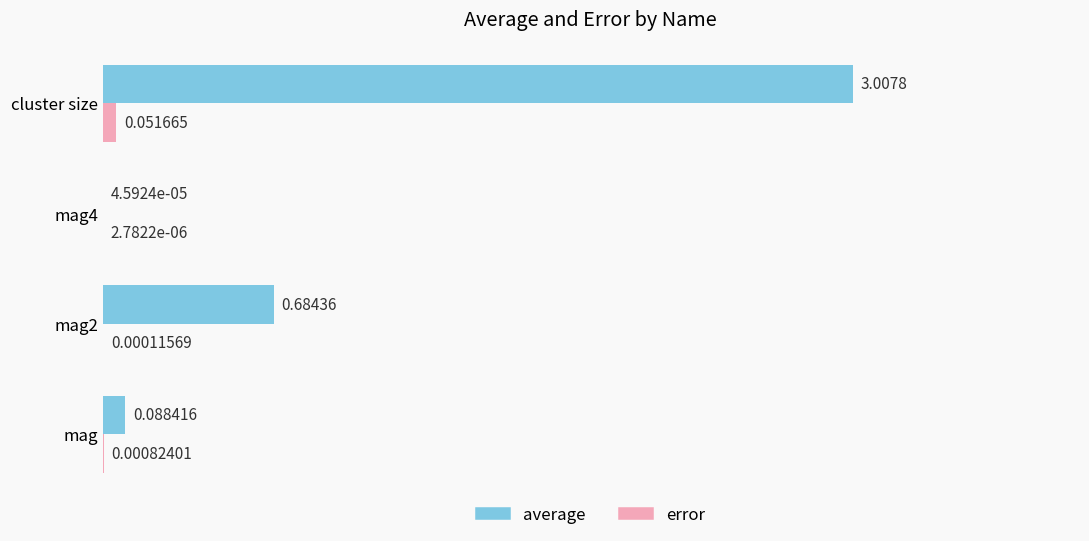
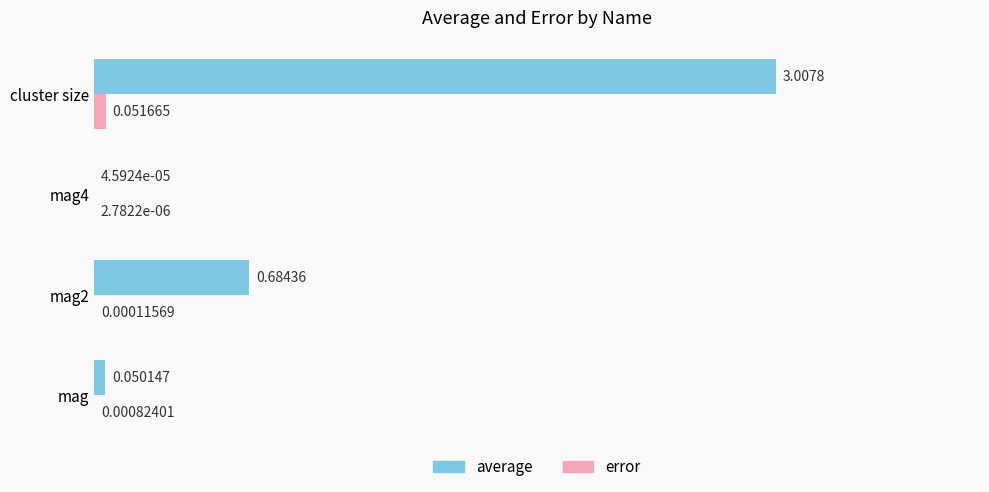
average, mag: 0.088416 -> 0.050147
